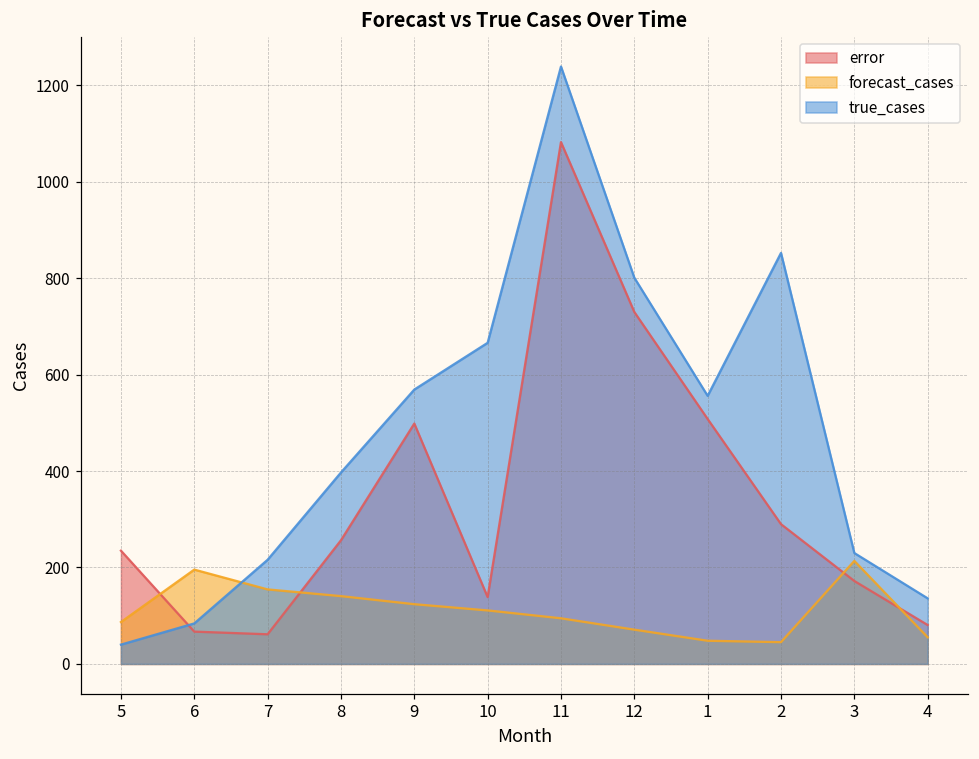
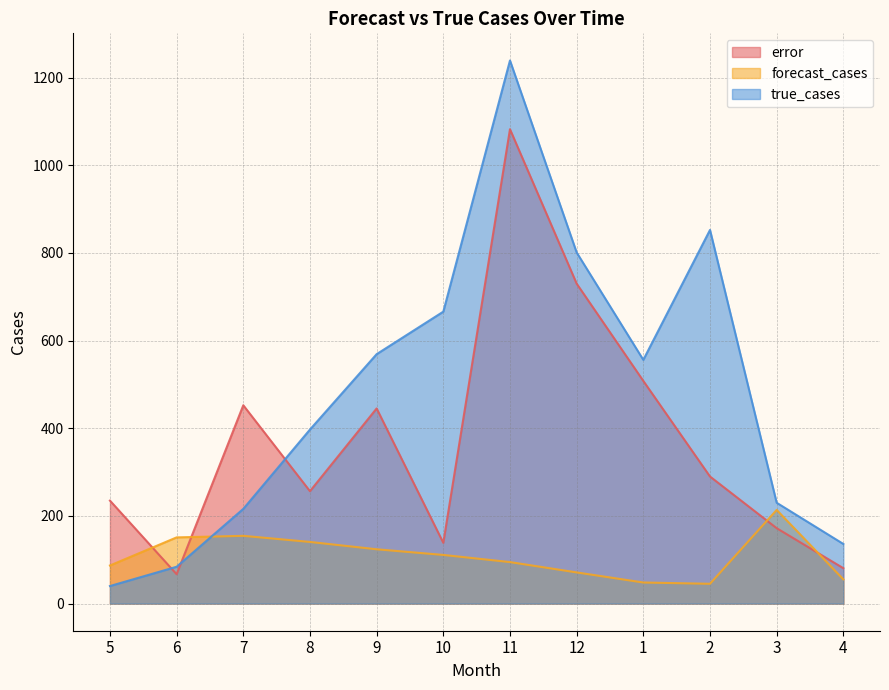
forecast_cases, 6: 200 -> 150
error, 7: 60 -> 450
error, 9: 500 -> 450
